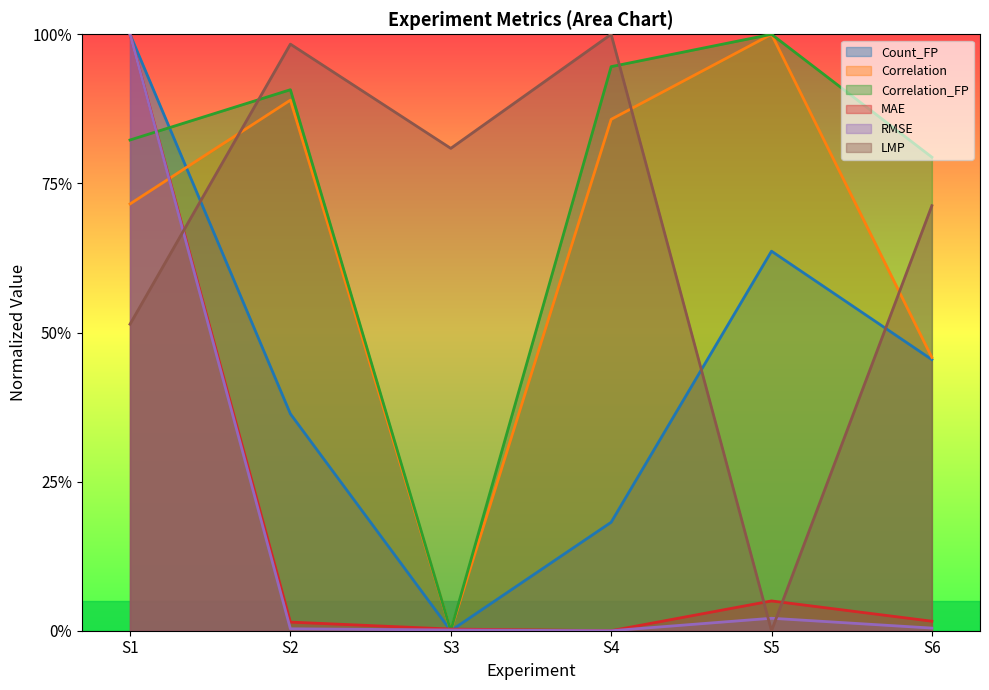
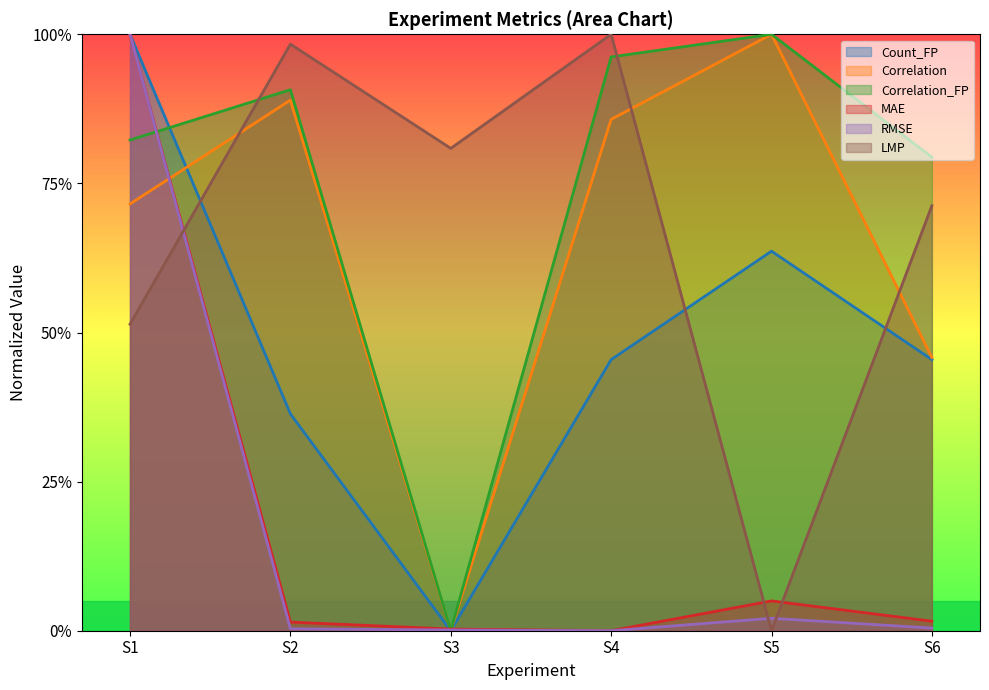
Count_FP, S4: 18% -> 45%
Correlation_FP, S4: 95% -> 96%
